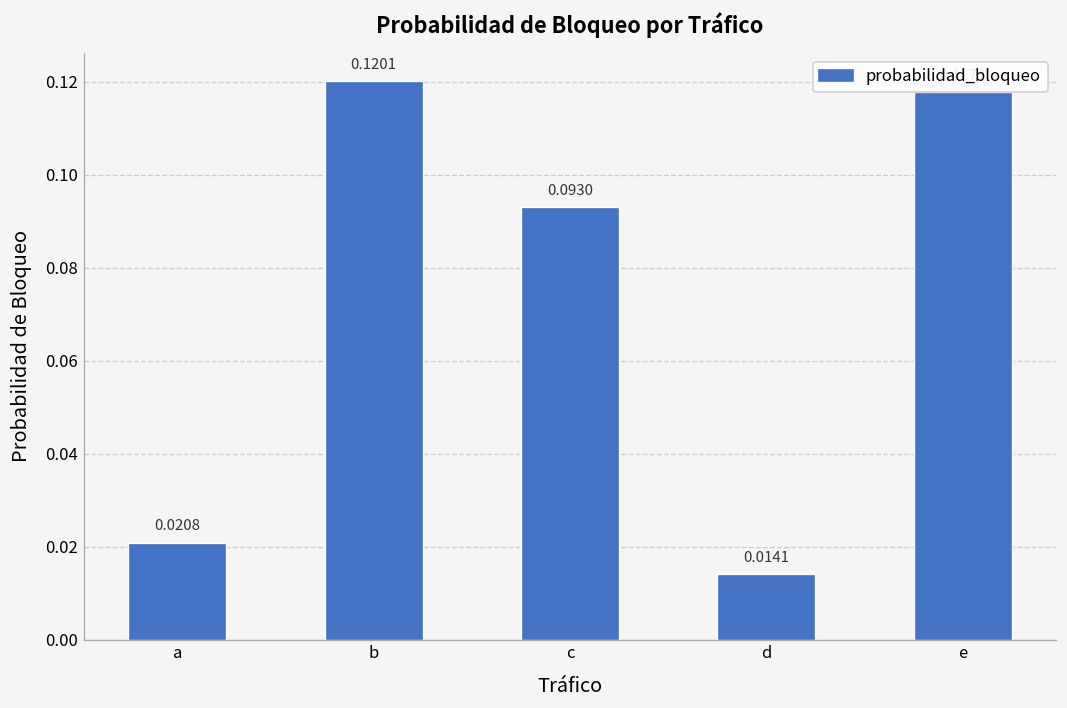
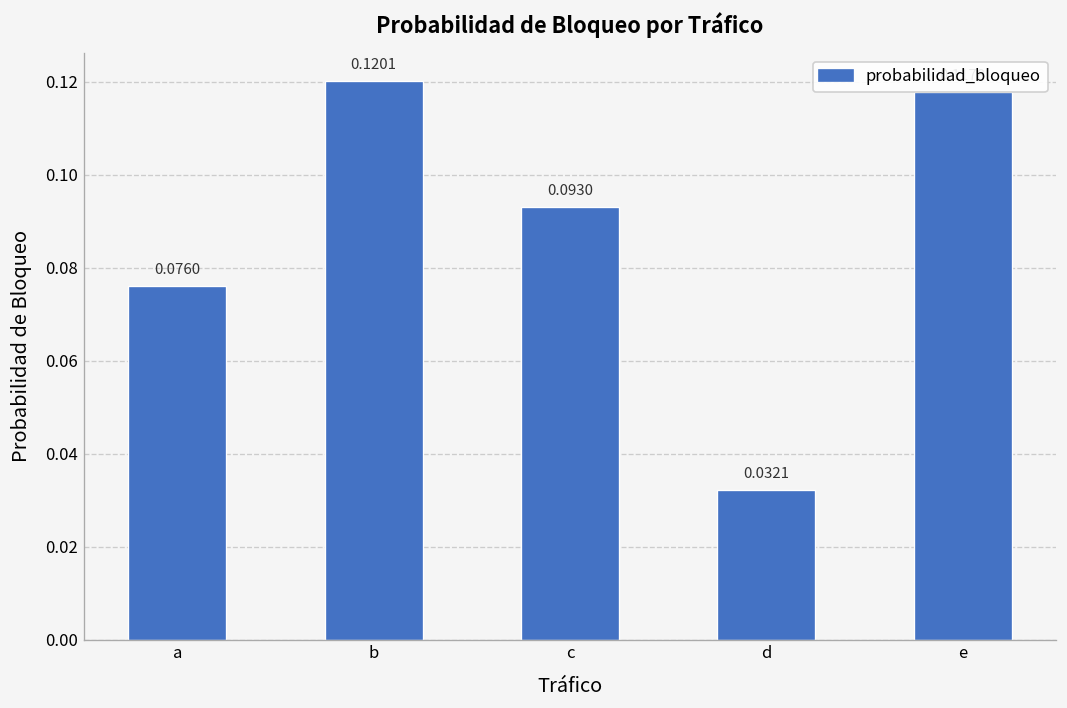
a: 0.0208 -> 0.0760
d: 0.0141 -> 0.0321
